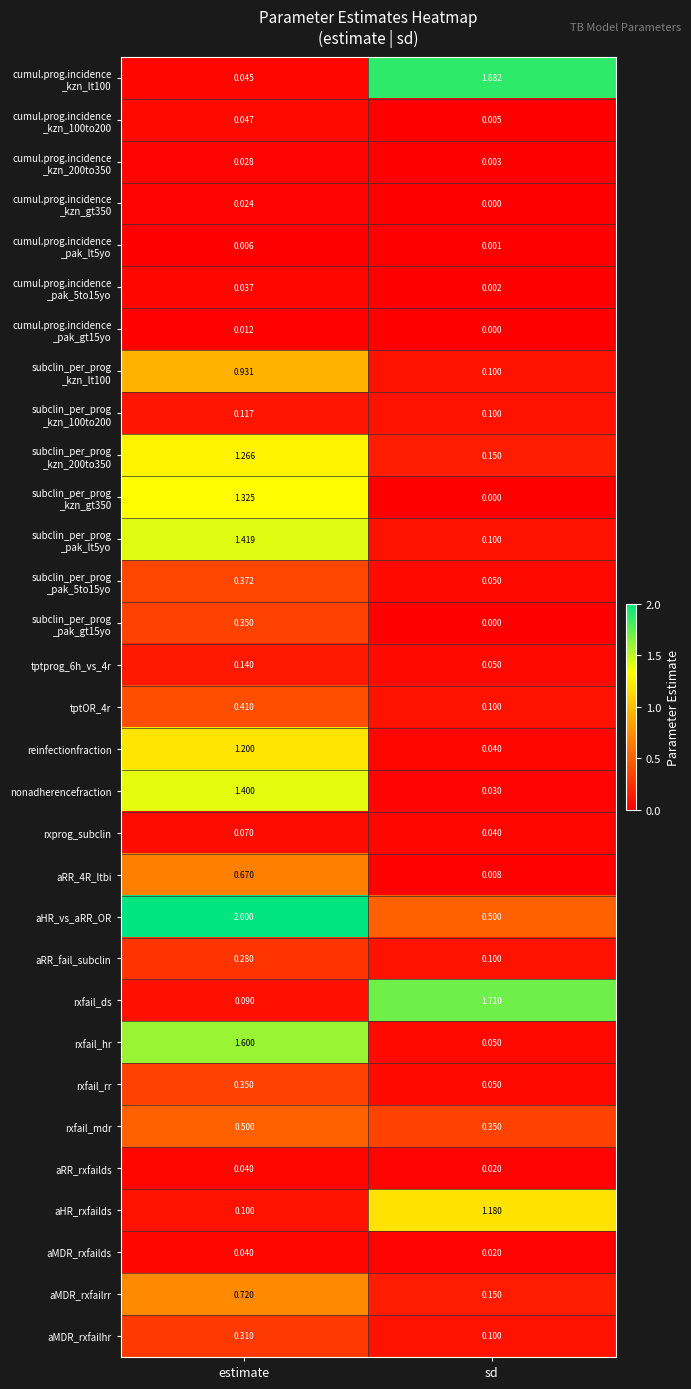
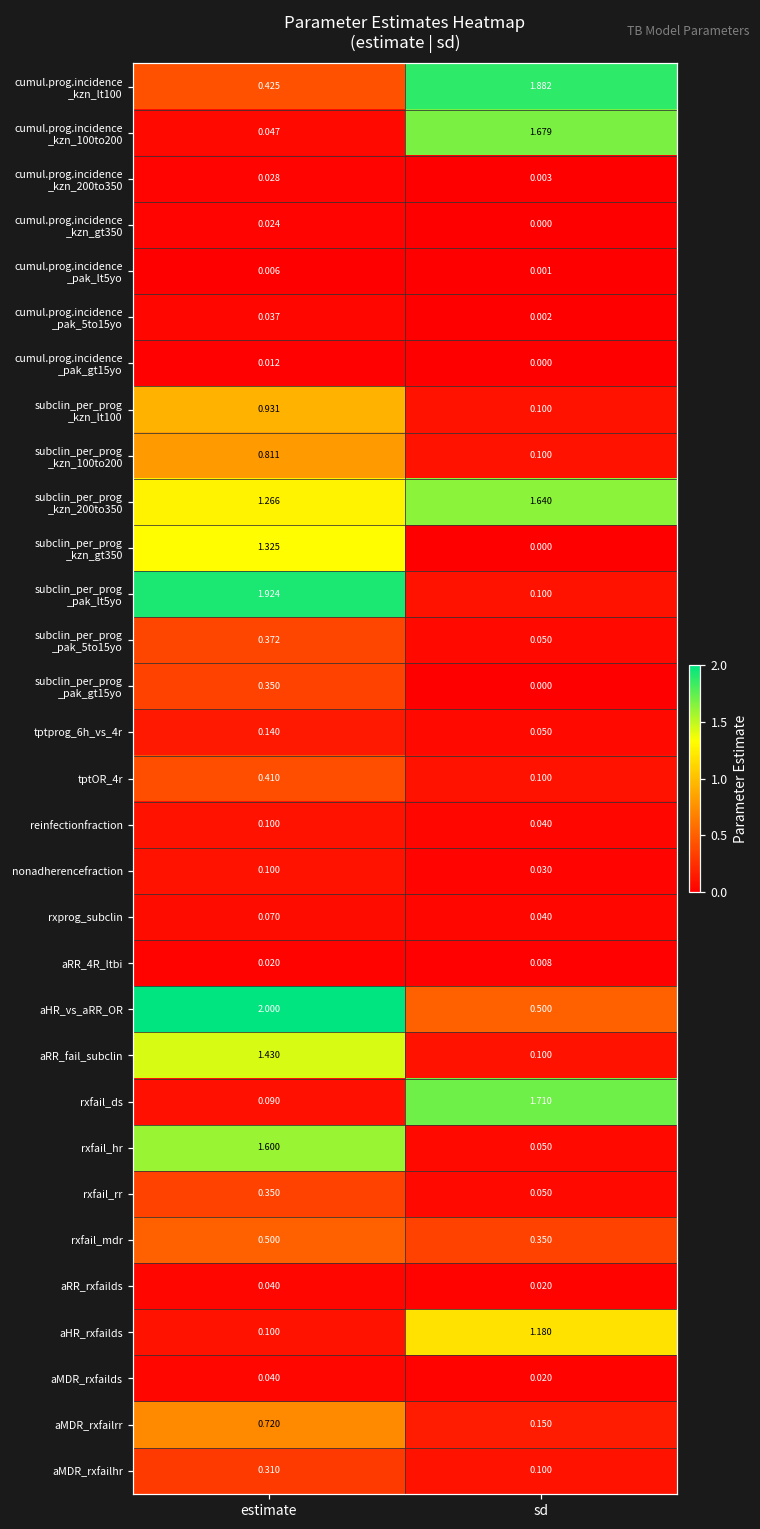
cumul.prog.incidence _kzn_lt100, estimate: 0.045 -> 0.425
cumul.prog.incidence _kzn_100to200, sd: 0.005 -> 1.679
subclin_per_prog _kzn_100to200, estimate: 0.117 -> 0.811
subclin_per_prog _kzn_200to350, sd: 0.150 -> 1.640
subclin_per_prog _pak_lt5yo, estimate: 1.419 -> 1.924
reinfectionfraction, estimate: 1.200 -> 0.100
nonadherencefraction, estimate: 1.400 -> 0.100
aRR_4R_ltbi, estimate: 0.670 -> 0.020
aRR_fail_subclin, estimate: 0.280 -> 1.430
